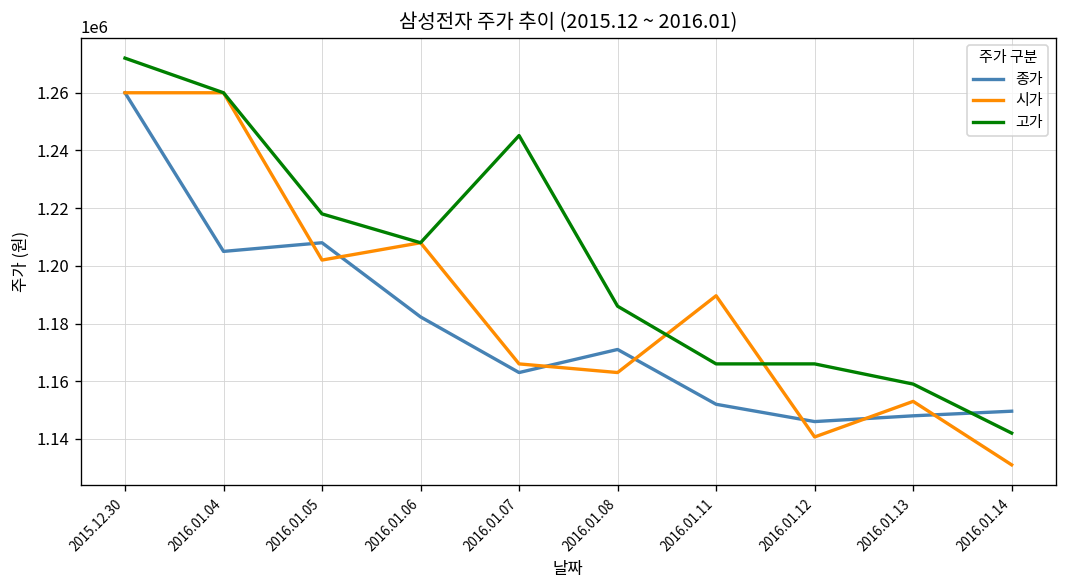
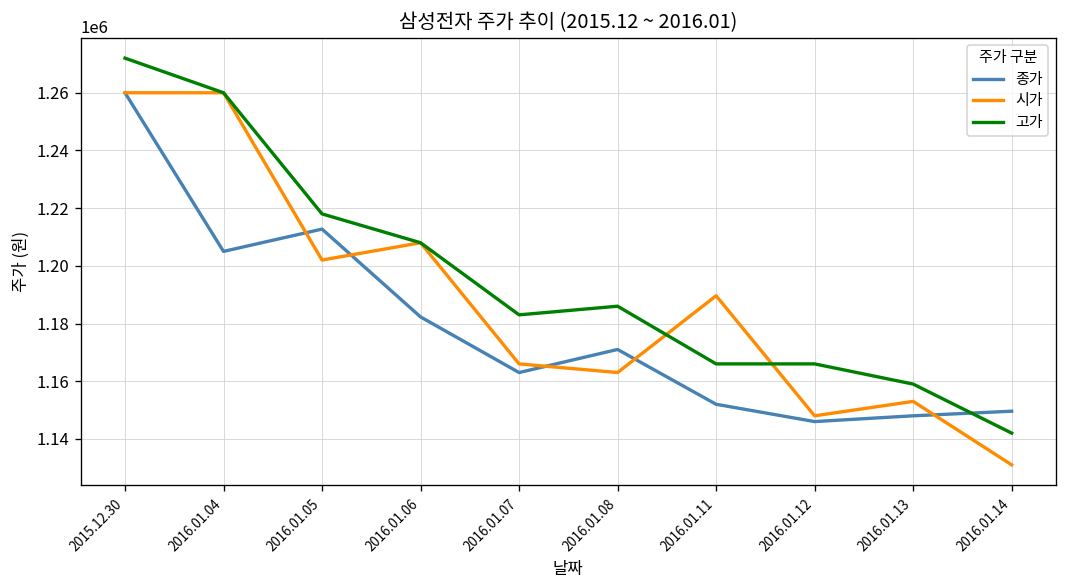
종가, 2016.01.05: 1208000 -> 1213000
고가, 2016.01.07: 1245000 -> 1183000
시가, 2016.01.12: 1141000 -> 1148000
